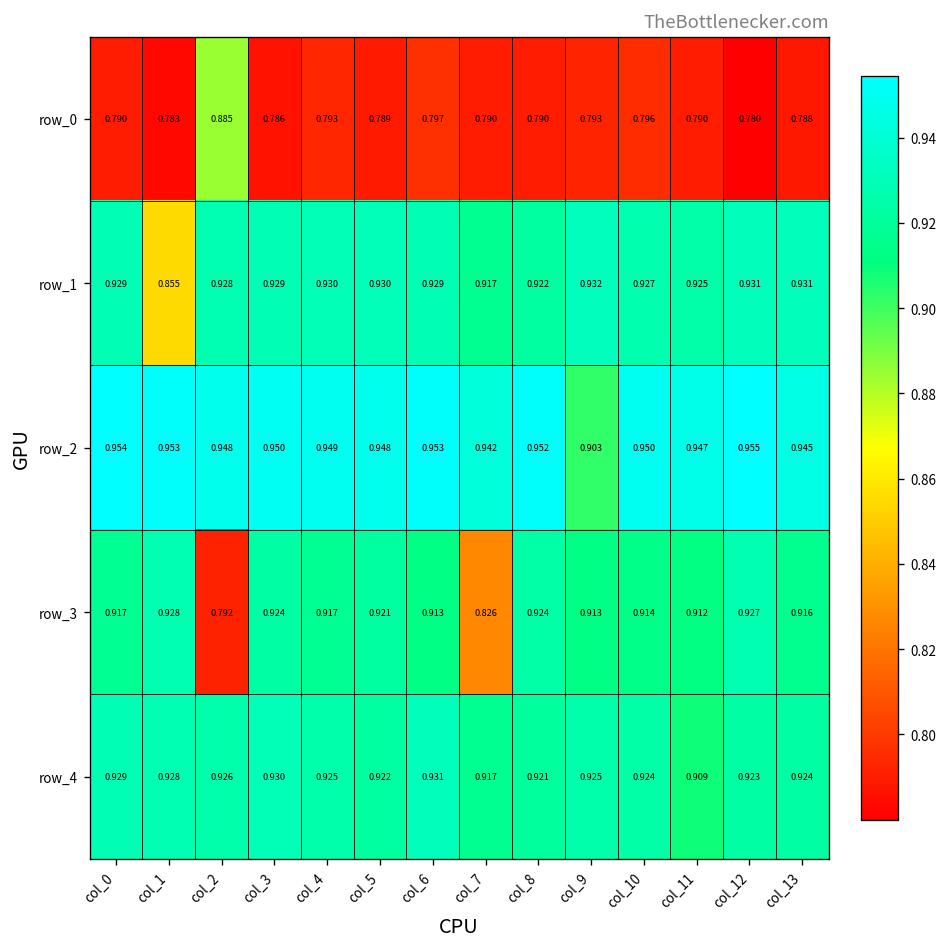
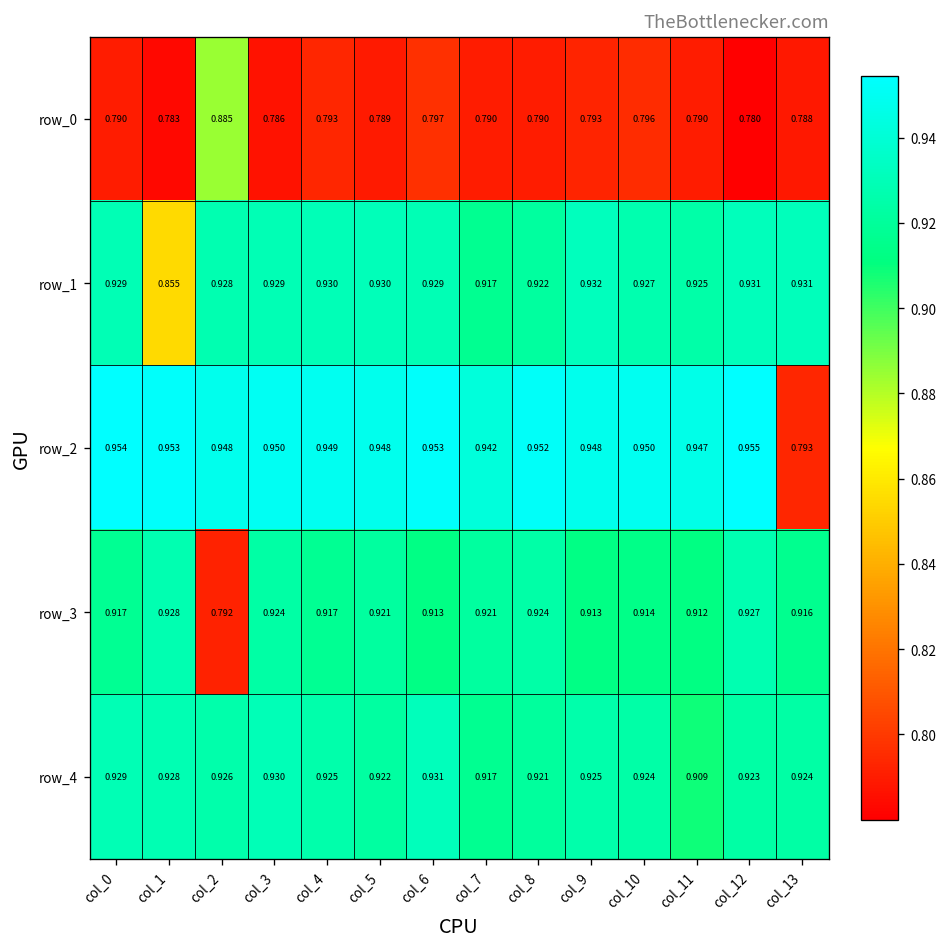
row_2, col_9: 0.903 -> 0.948
row_2, col_13: 0.945 -> 0.793
row_3, col_7: 0.826 -> 0.921
